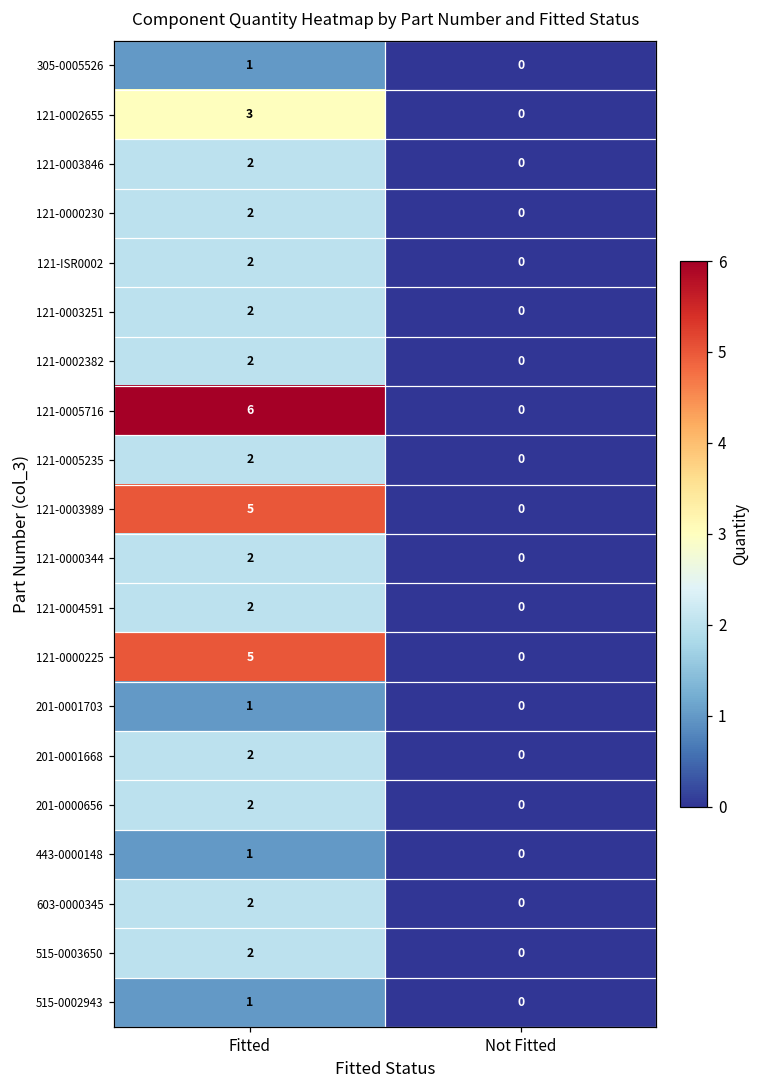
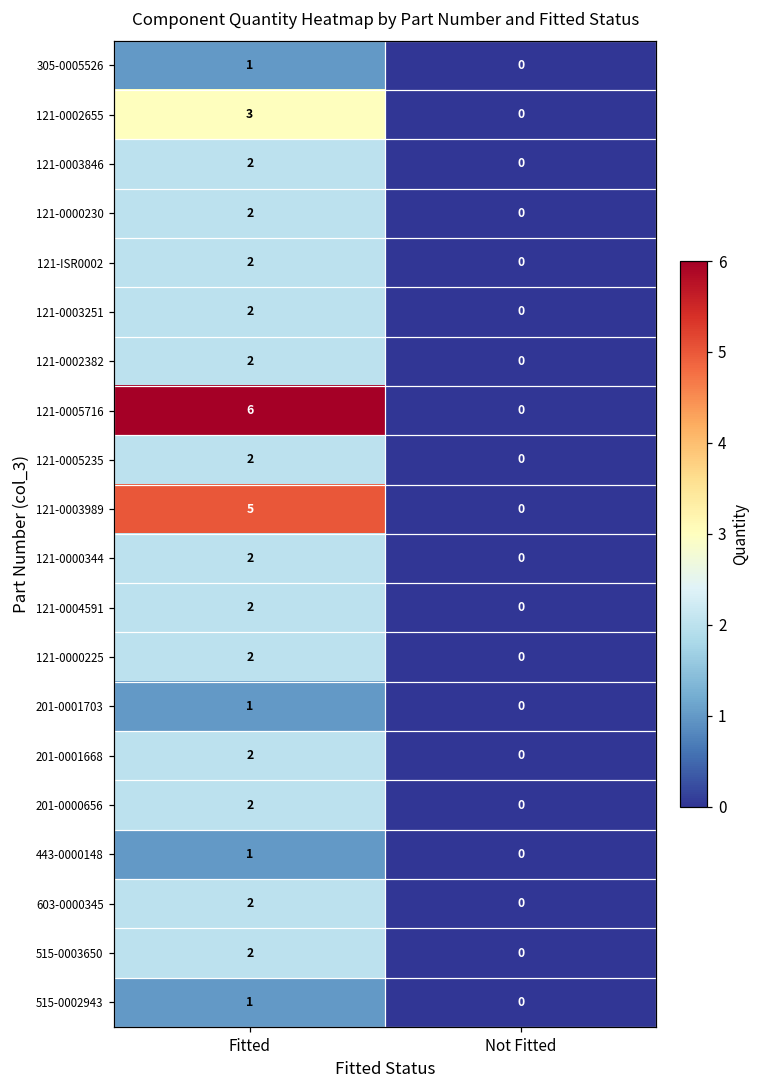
121-0000225, Fitted: 5 -> 2
